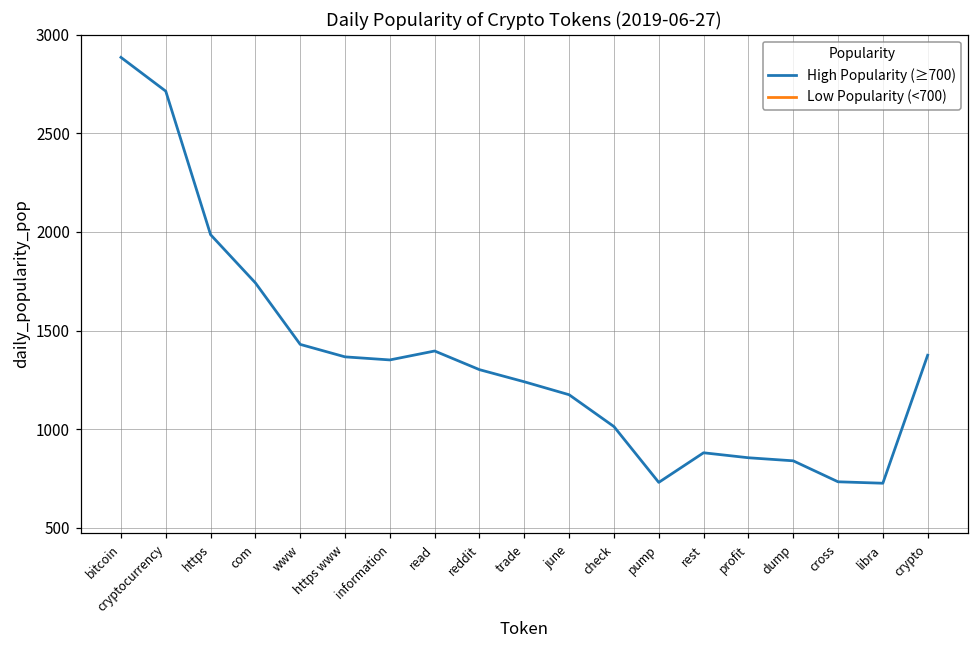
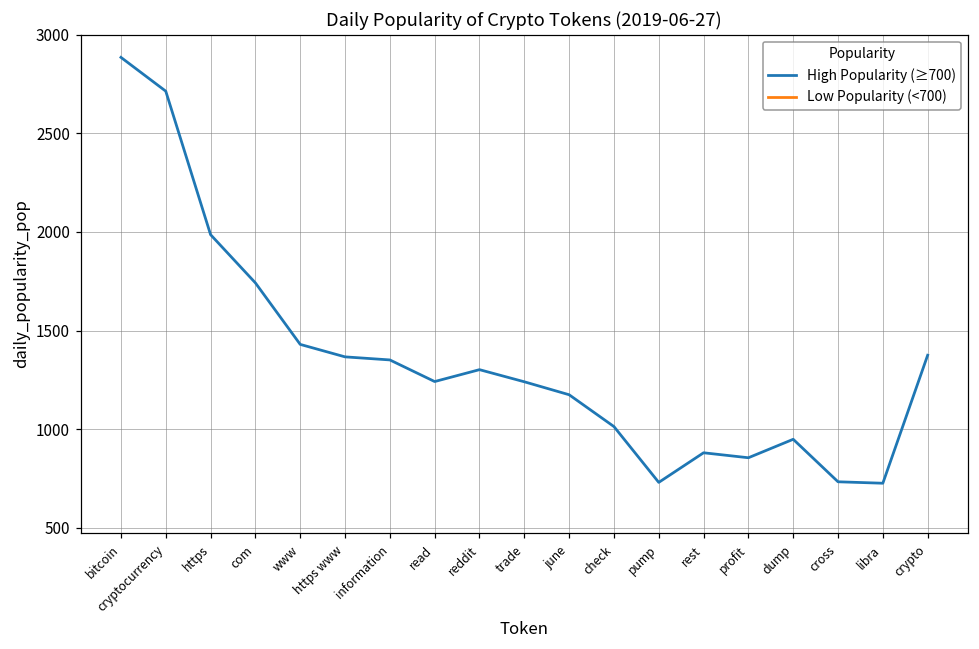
High Popularity (≥700), read: 1400 -> 1240
High Popularity (≥700), dump: 840 -> 950
